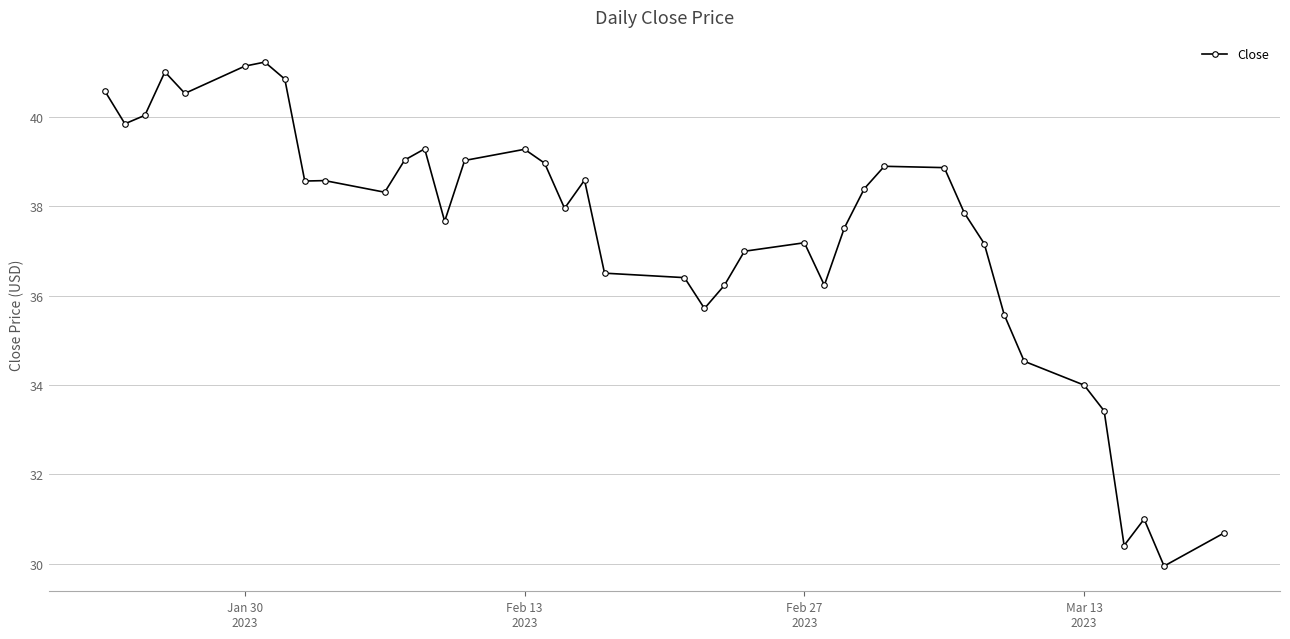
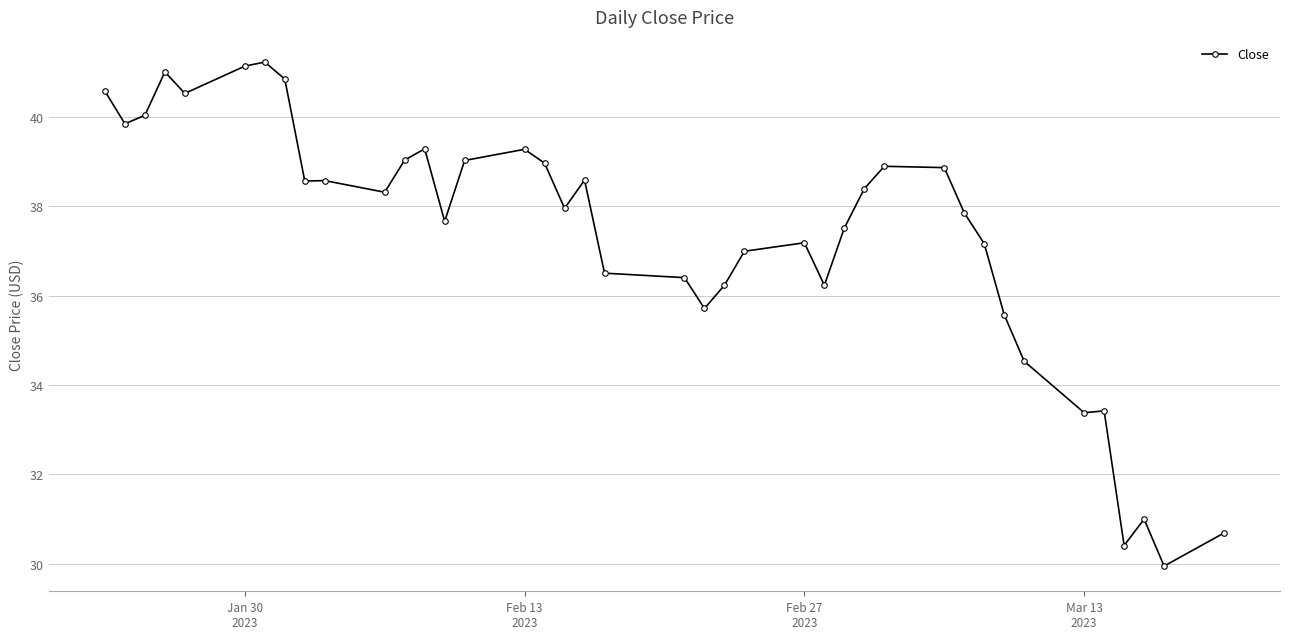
Mar 13 2023: 34.0 -> 33.4
